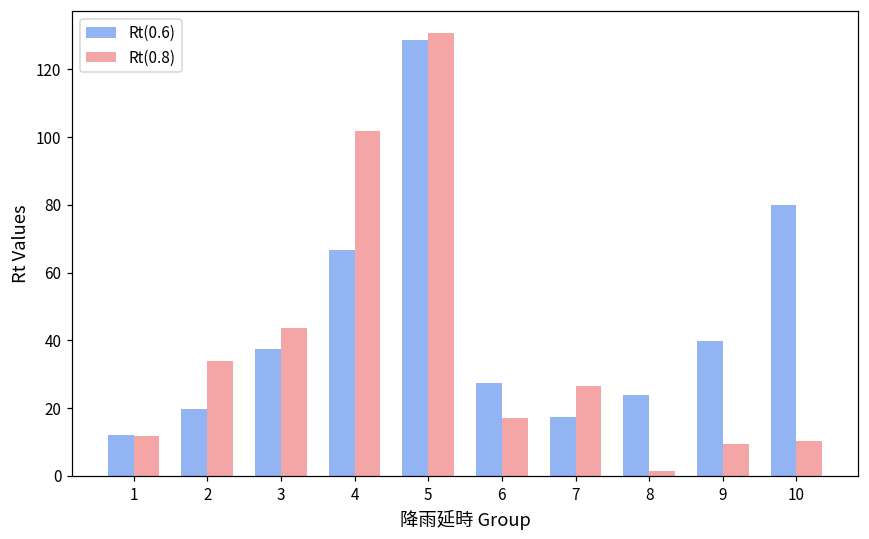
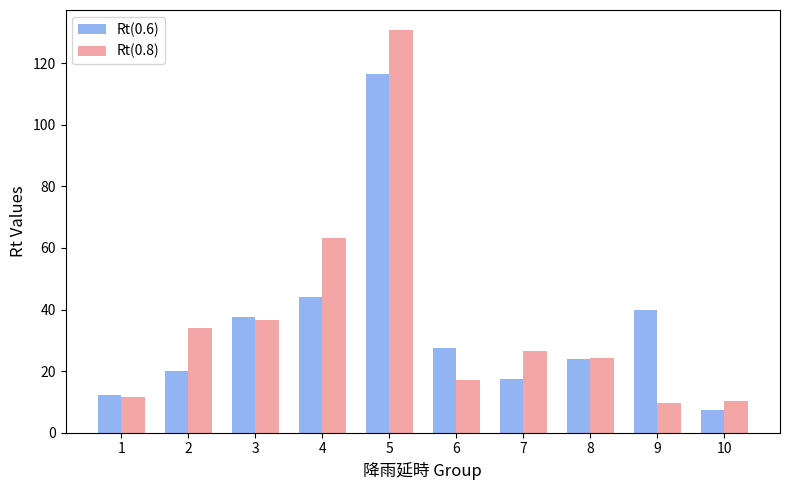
Rt(0.8), 3: 44 -> 37
Rt(0.6), 4: 67 -> 44
Rt(0.8), 4: 102 -> 63
Rt(0.6), 5: 129 -> 117
Rt(0.8), 8: 1 -> 24
Rt(0.6), 10: 80 -> 8
